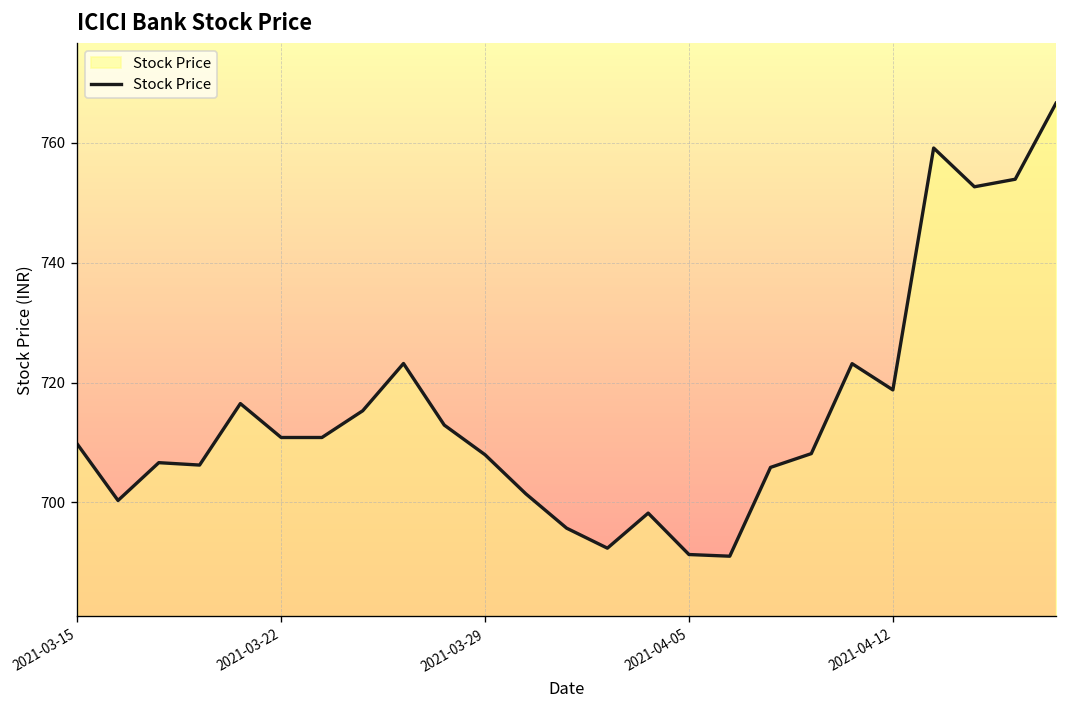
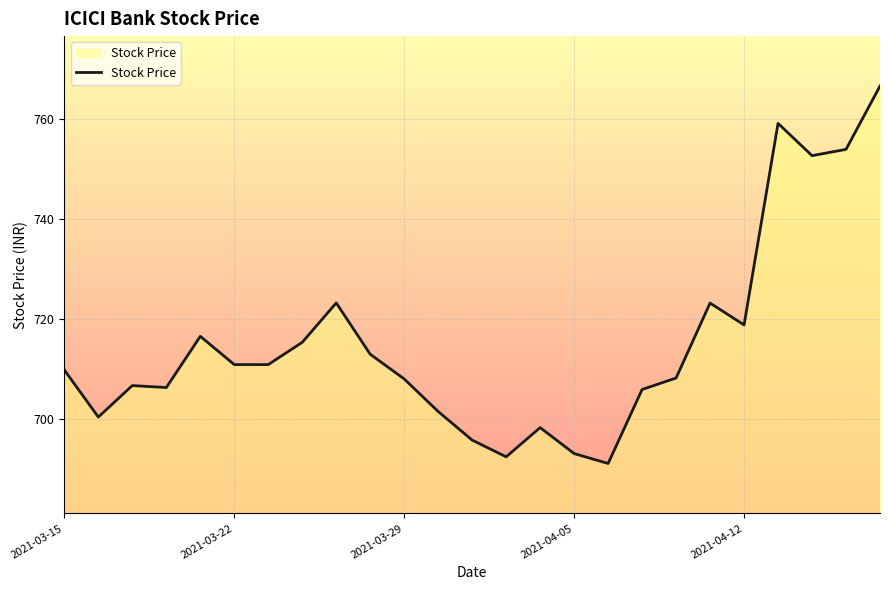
2021-04-05: 691 -> 693
